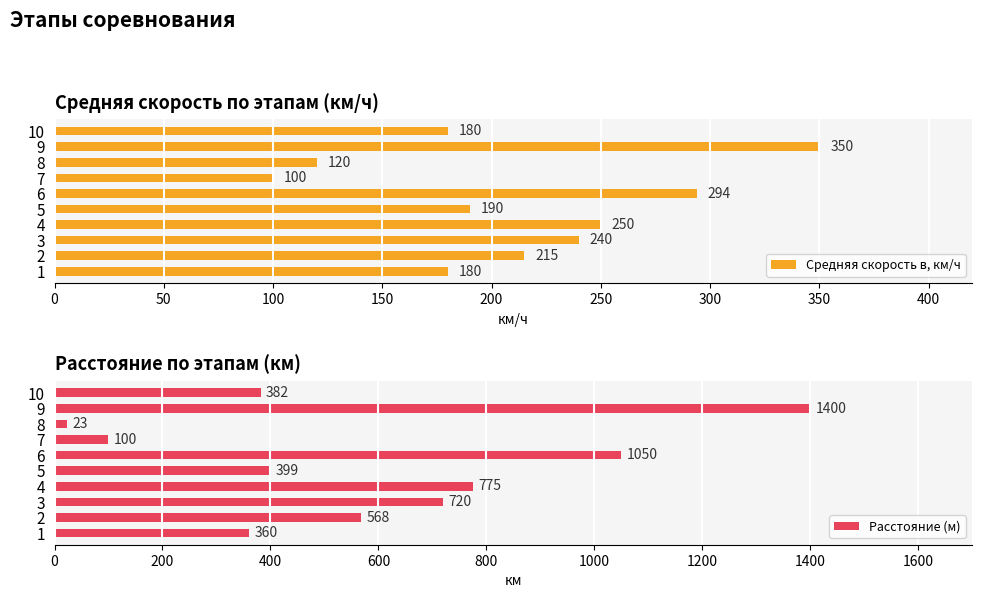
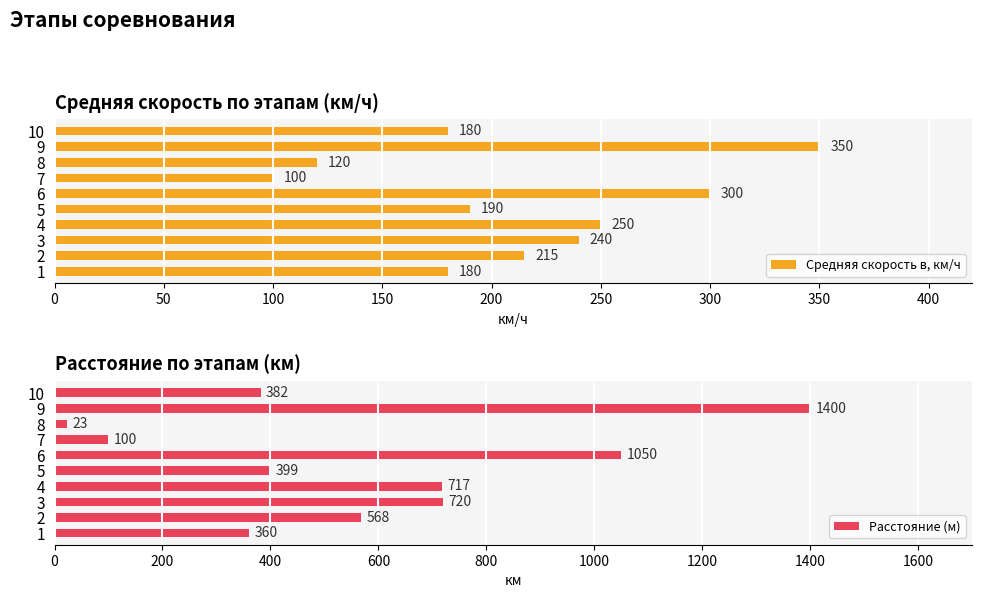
Средняя скорость по этапам (км/ч), 6: 294 -> 300
Расстояние по этапам (км), 4: 775 -> 717
